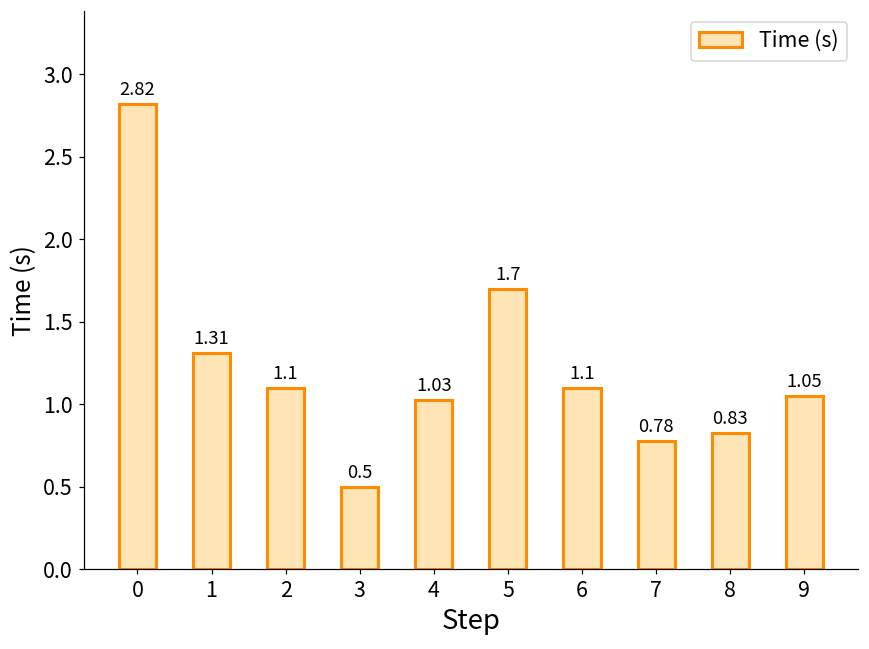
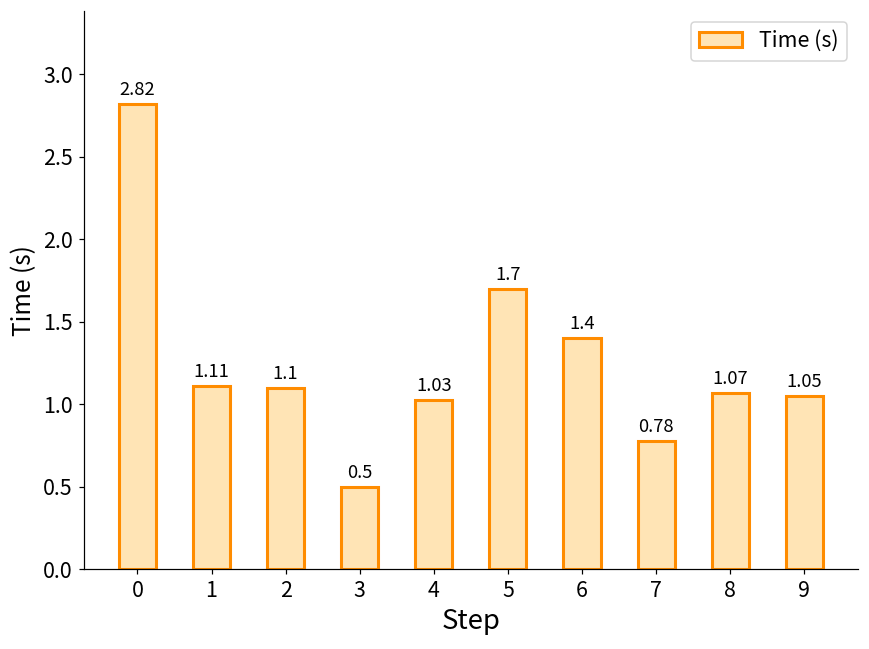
1: 1.31 -> 1.11
6: 1.1 -> 1.4
8: 0.83 -> 1.07
